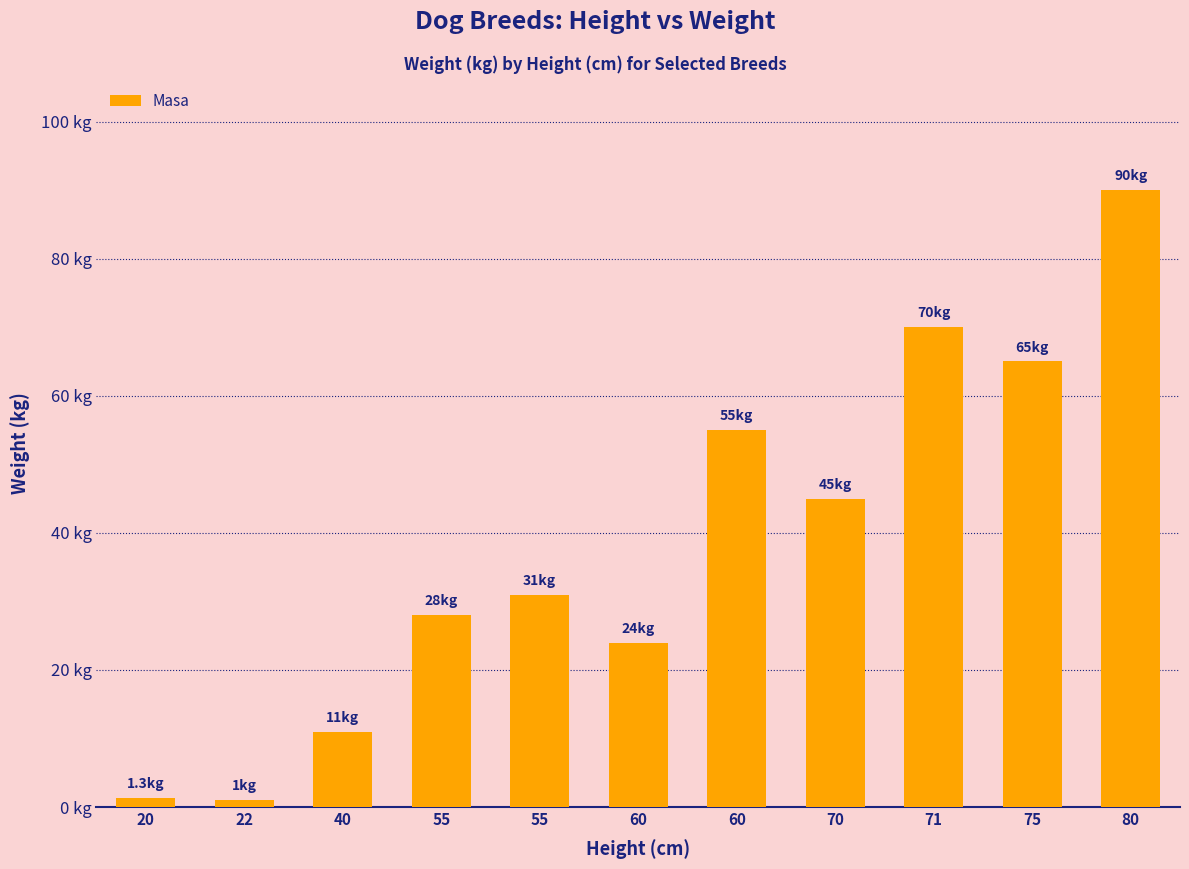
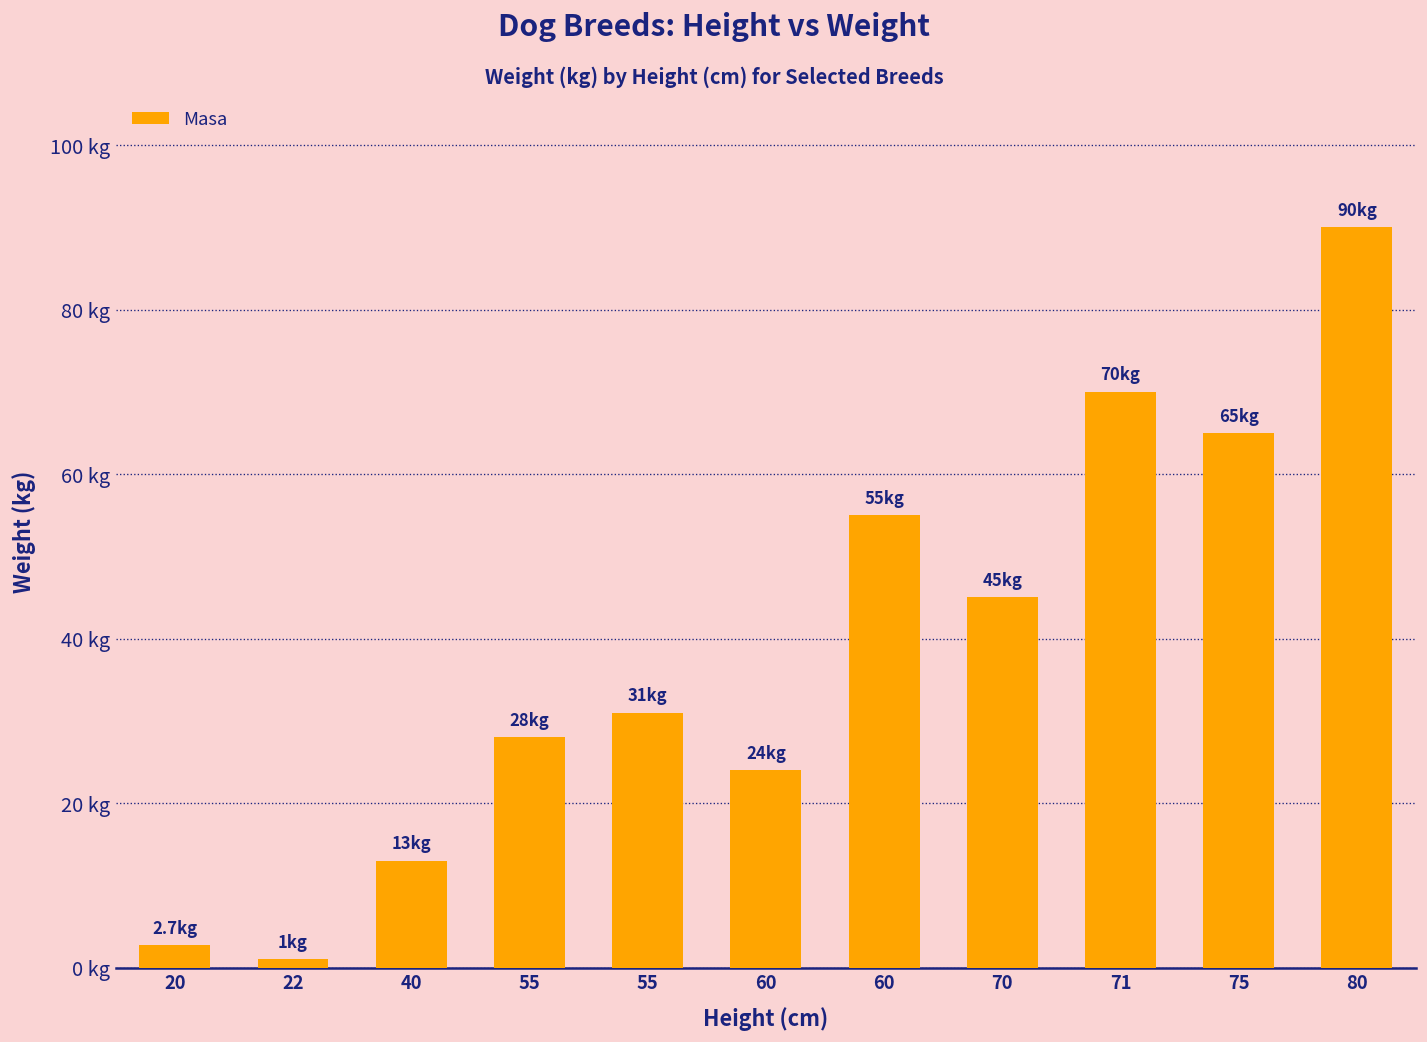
20: 1.3 -> 2.7
40: 11 -> 13
